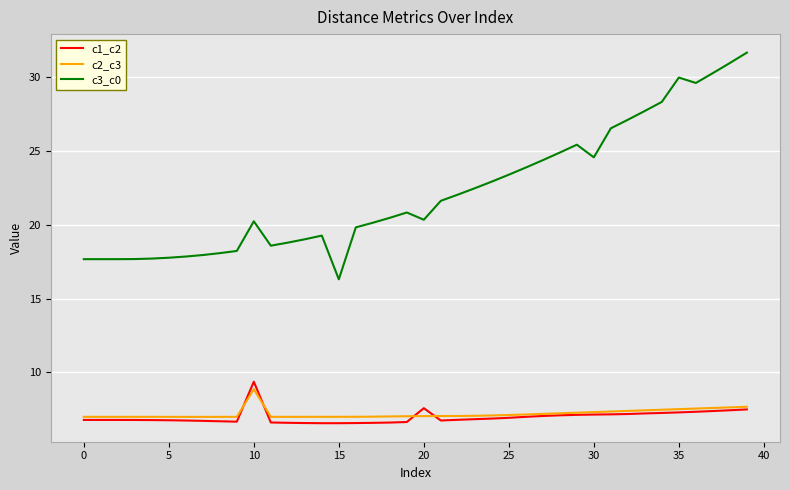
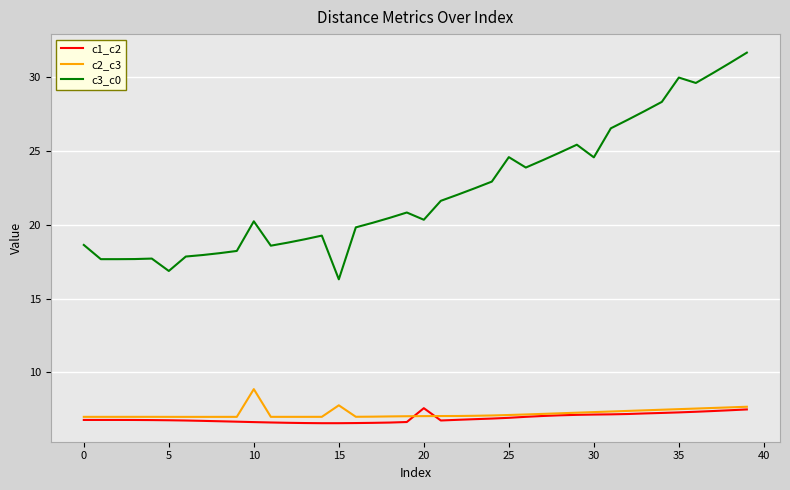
c3_c0, 0: 17.7 -> 18.6
c3_c0, 5: 17.8 -> 16.9
c1_c2, 10: 9.4 -> 6.6
c2_c3, 15: 7.0 -> 7.8
c3_c0, 25: 23.4 -> 24.6
